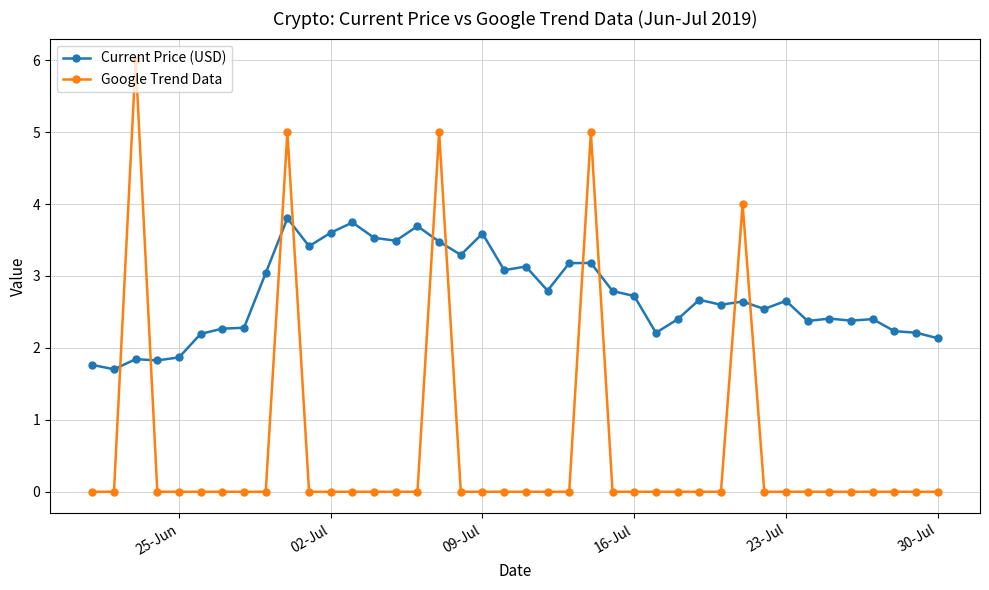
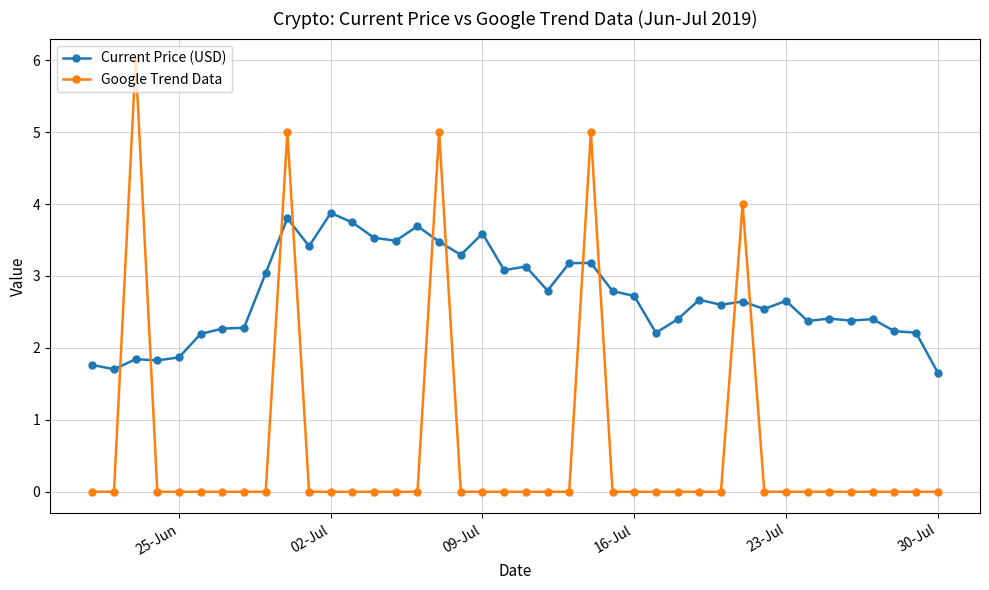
Current Price (USD), 02-Jul: 3.6 -> 3.9
Current Price (USD), 30-Jul: 2.1 -> 1.7
